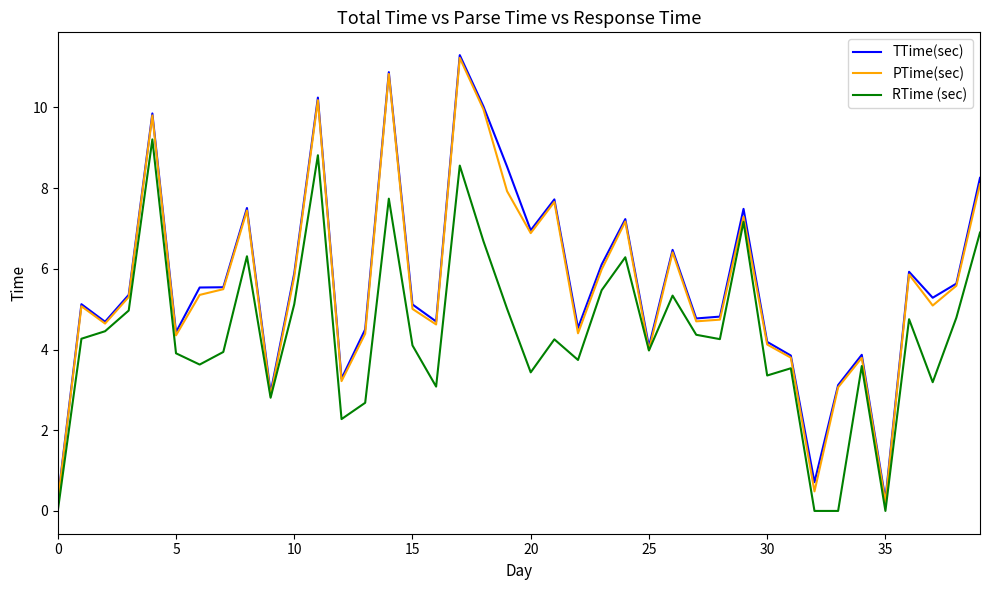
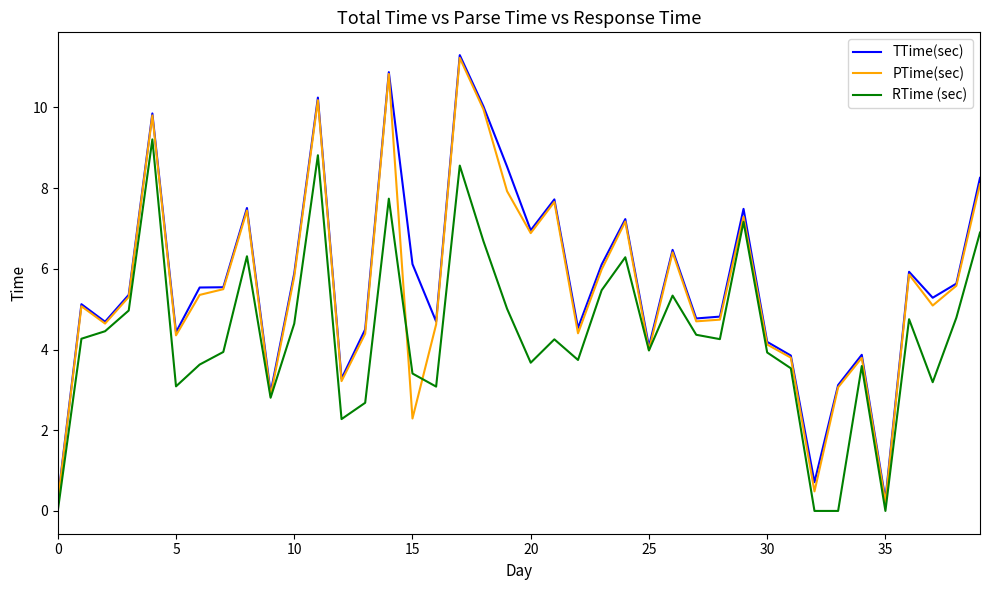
RTime (sec), 5: 3.9 -> 3.1
RTime (sec), 10: 5.1 -> 4.6
TTime(sec), 15: 5.1 -> 6.1
PTime(sec), 15: 5.0 -> 2.3
RTime (sec), 15: 4.1 -> 3.4
RTime (sec), 20: 3.4 -> 3.7
RTime (sec), 30: 3.4 -> 3.9
